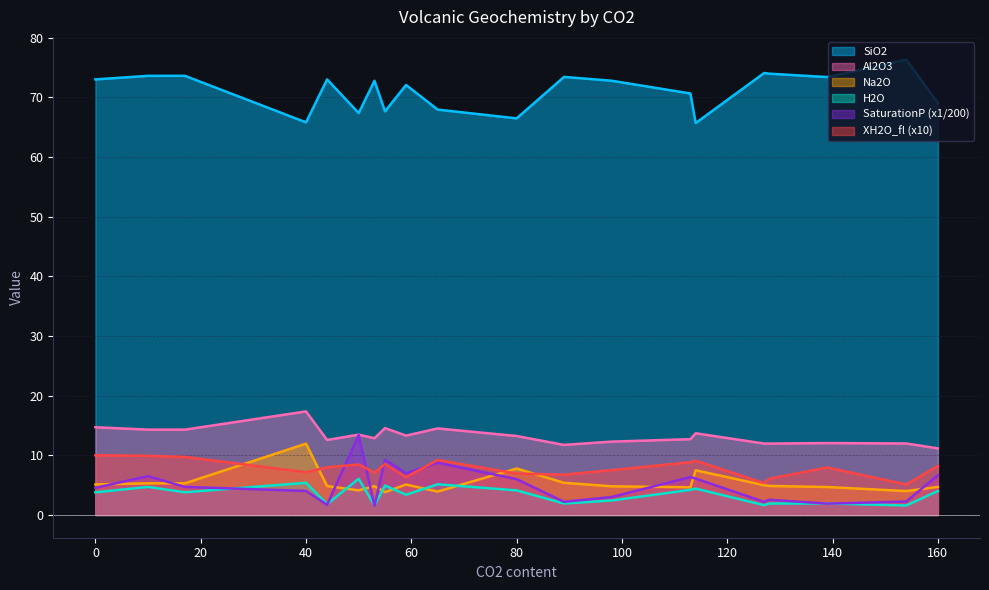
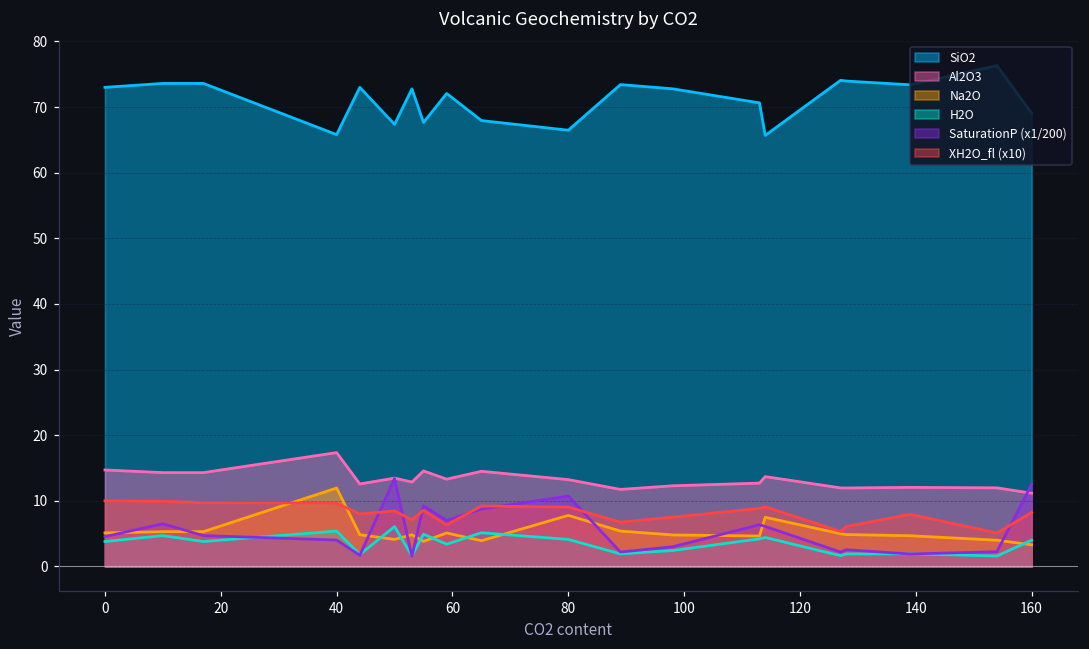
XH2O_fl (x10), 40: 7 -> 10
SaturationP (x1/200), 80: 6 -> 11
XH2O_fl (x10), 80: 7 -> 9
Na2O, 160: 5 -> 3
SaturationP (x1/200), 160: 7 -> 13
